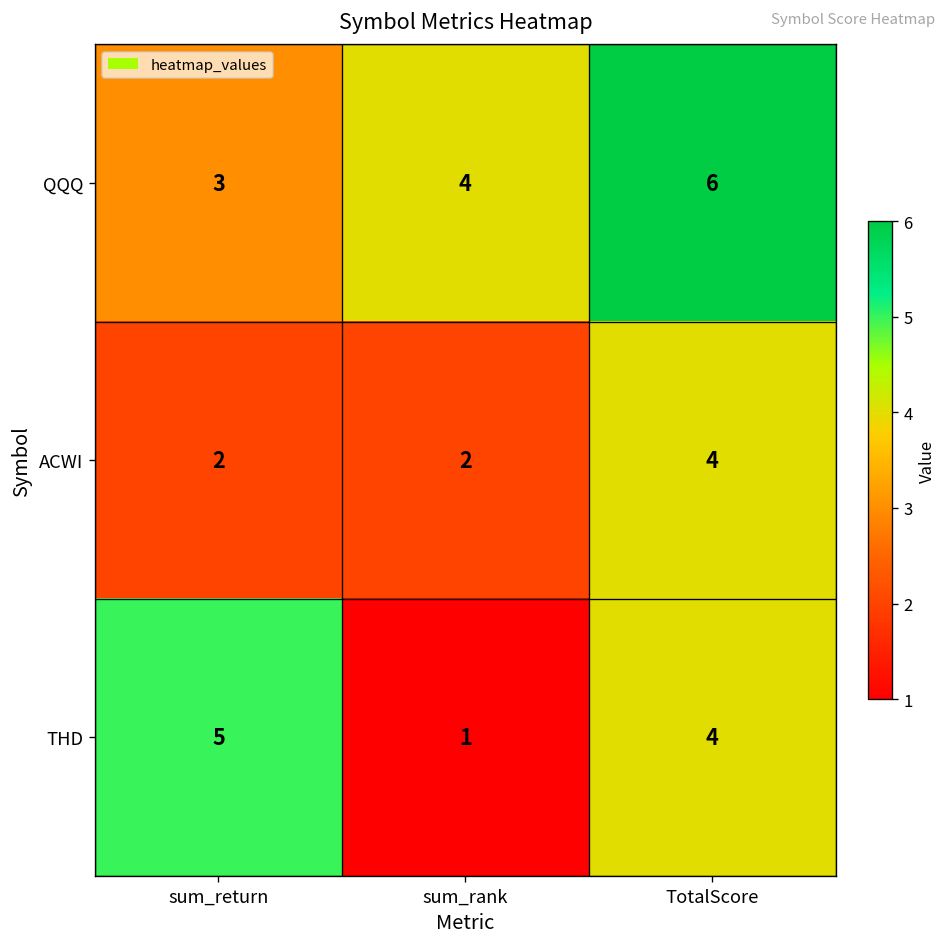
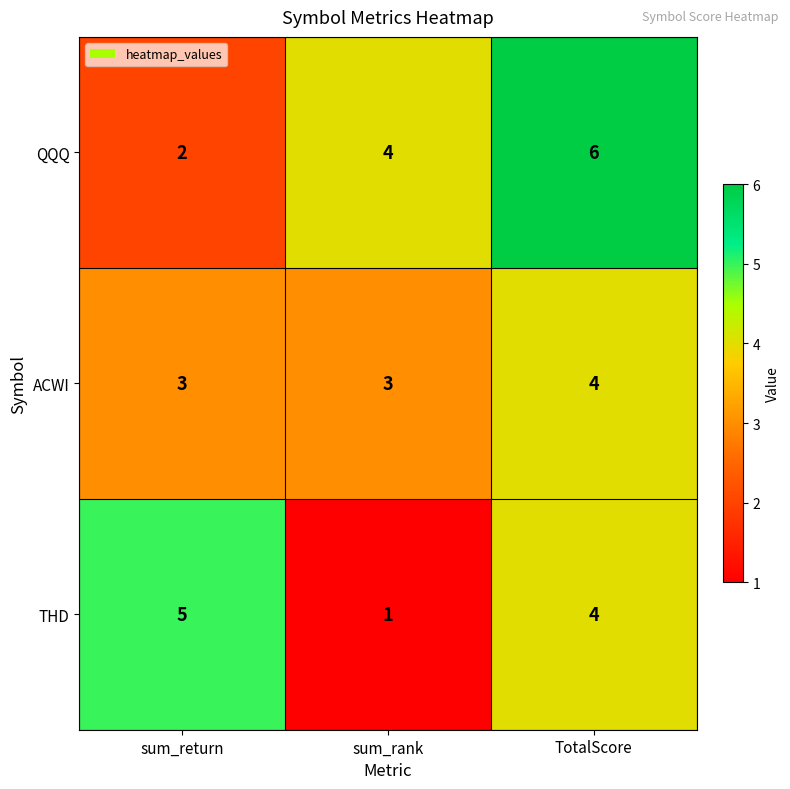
QQQ, sum_return: 3 -> 2
ACWI, sum_return: 2 -> 3
ACWI, sum_rank: 2 -> 3
